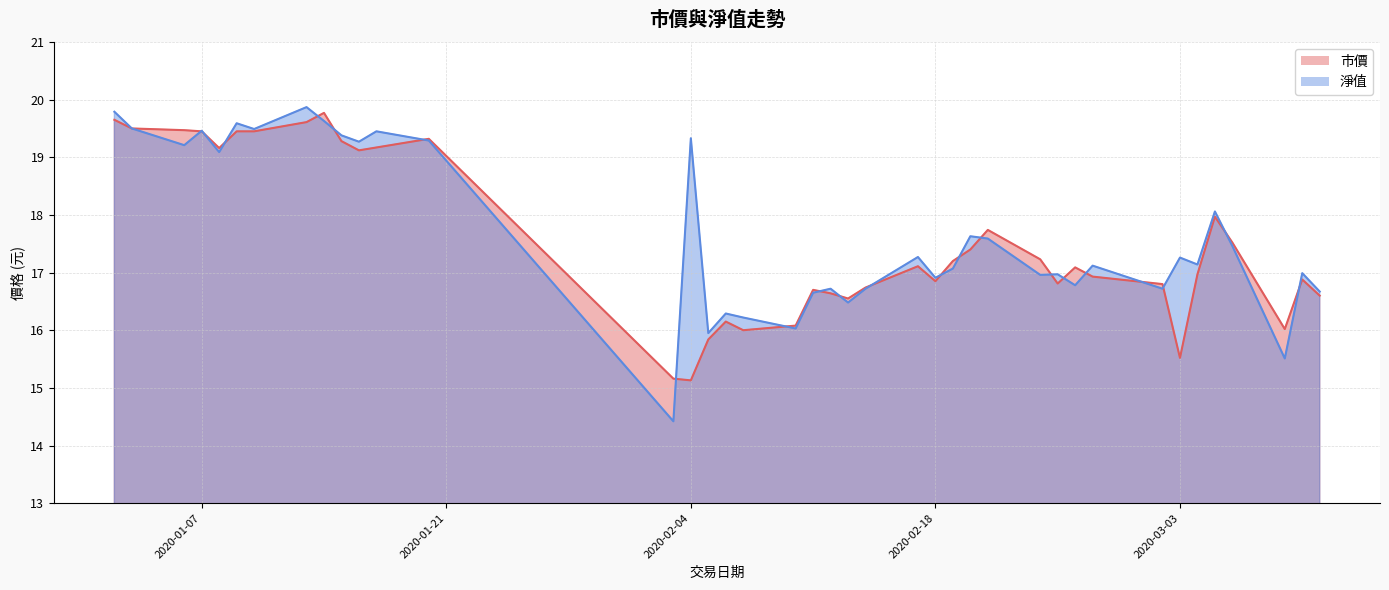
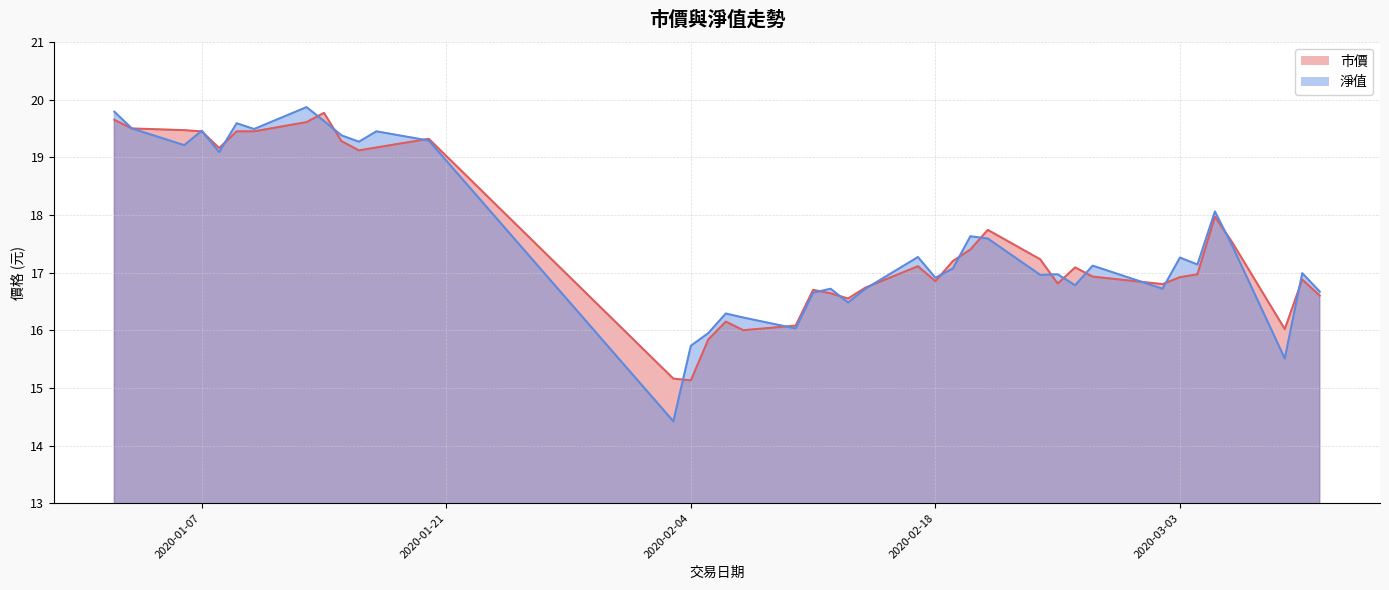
淨值, 2020-02-04: 19.3 -> 15.7
市價, 2020-03-03: 15.5 -> 16.9
